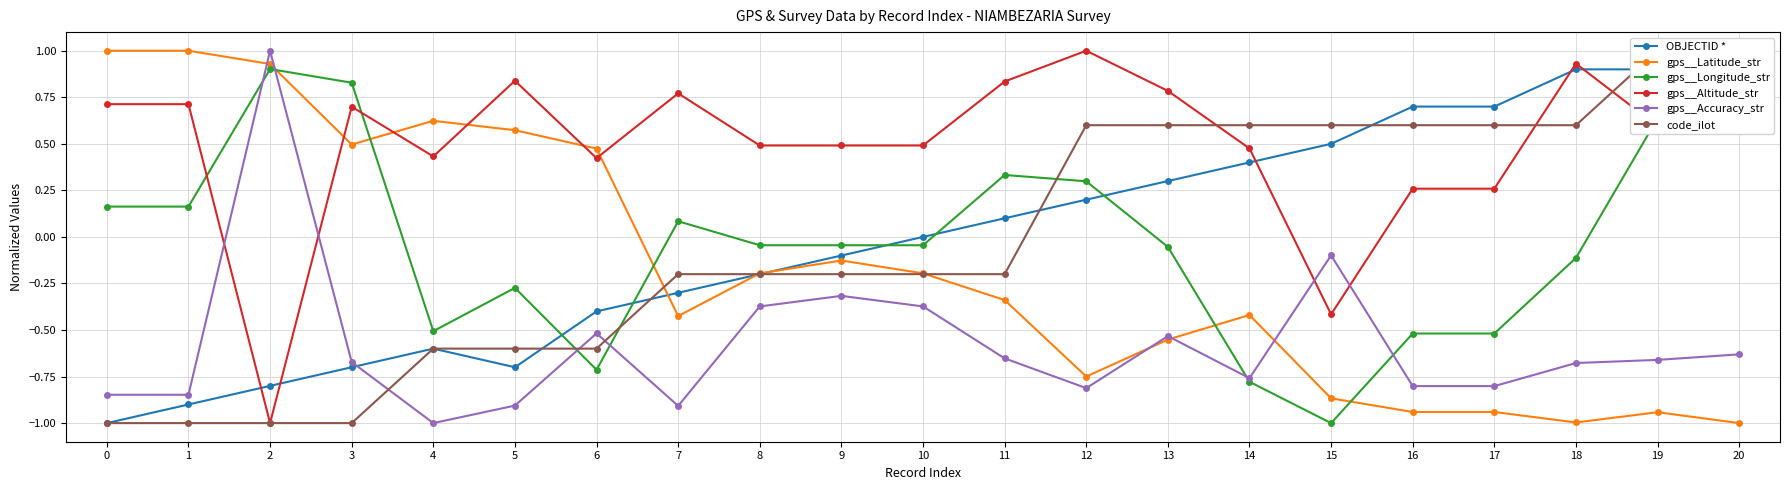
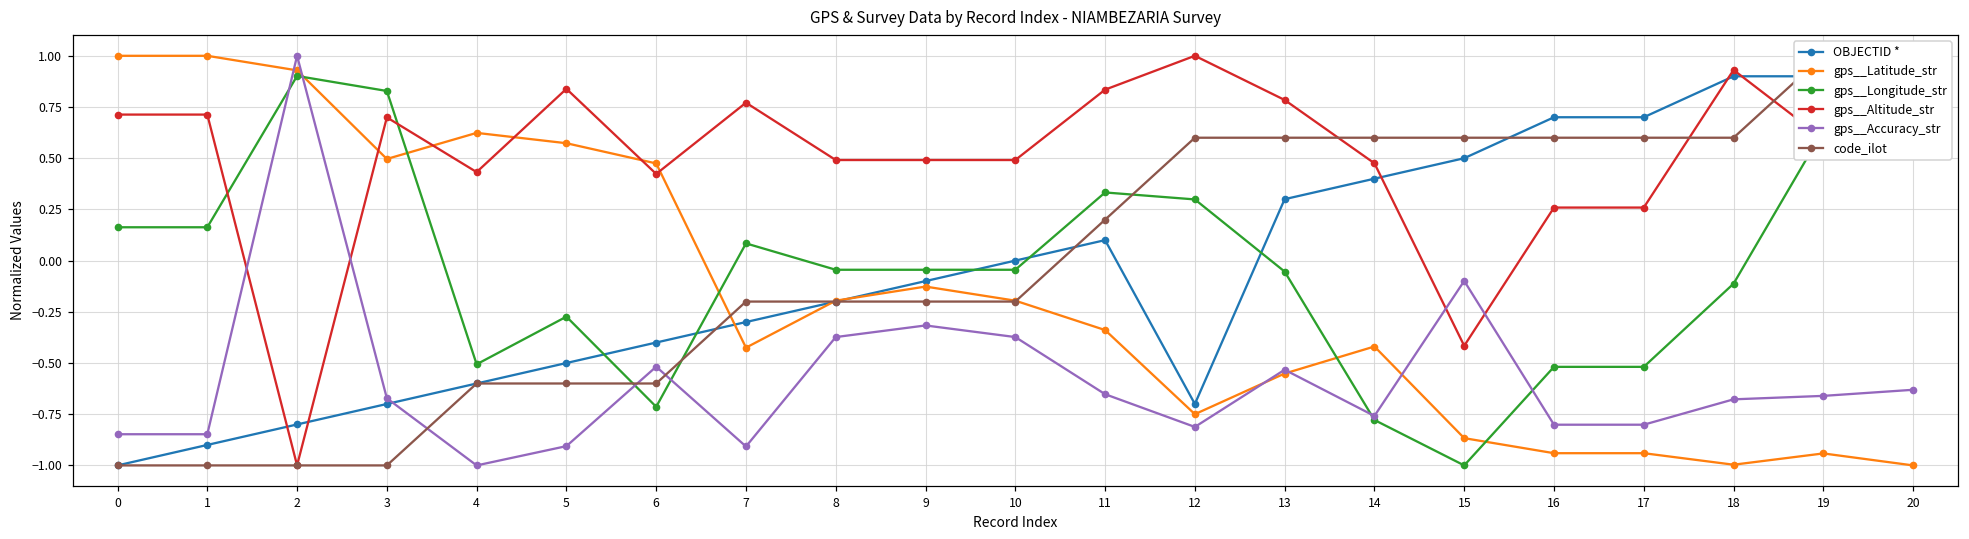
OBJECTID *, 5: -0.70 -> -0.50
code_ilot, 11: -0.20 -> 0.20
OBJECTID *, 12: 0.20 -> -0.70
